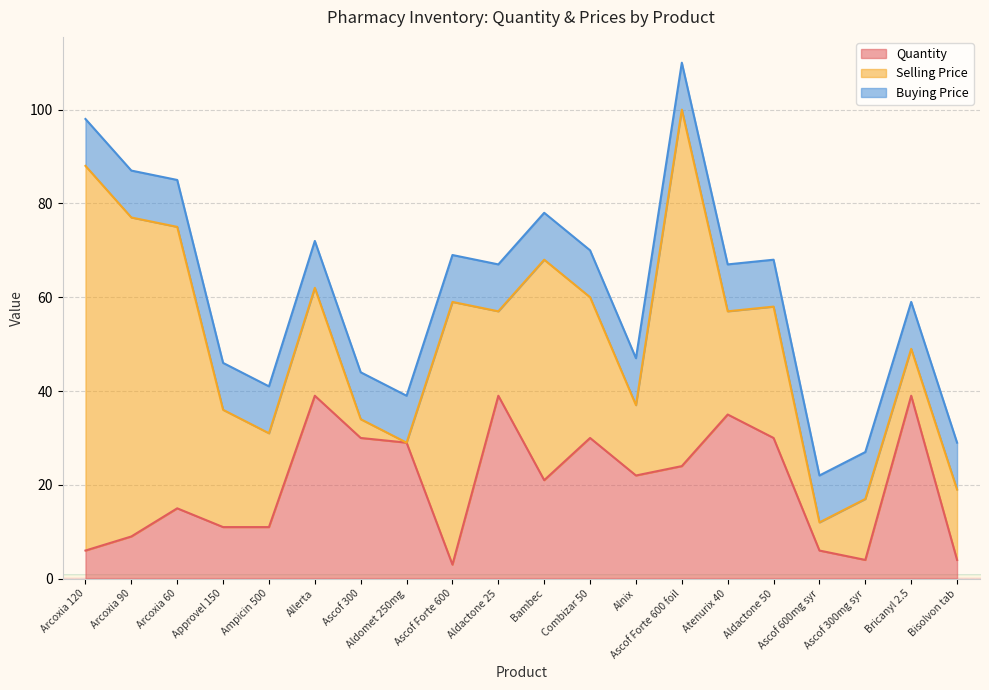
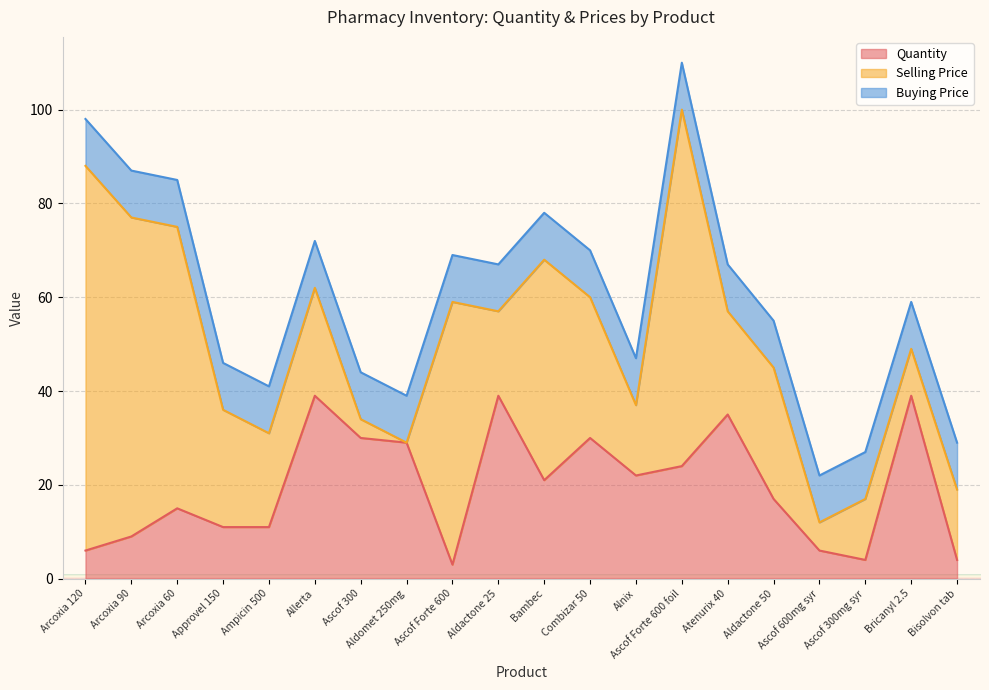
Quantity, Aldactone 50: 30 -> 17
